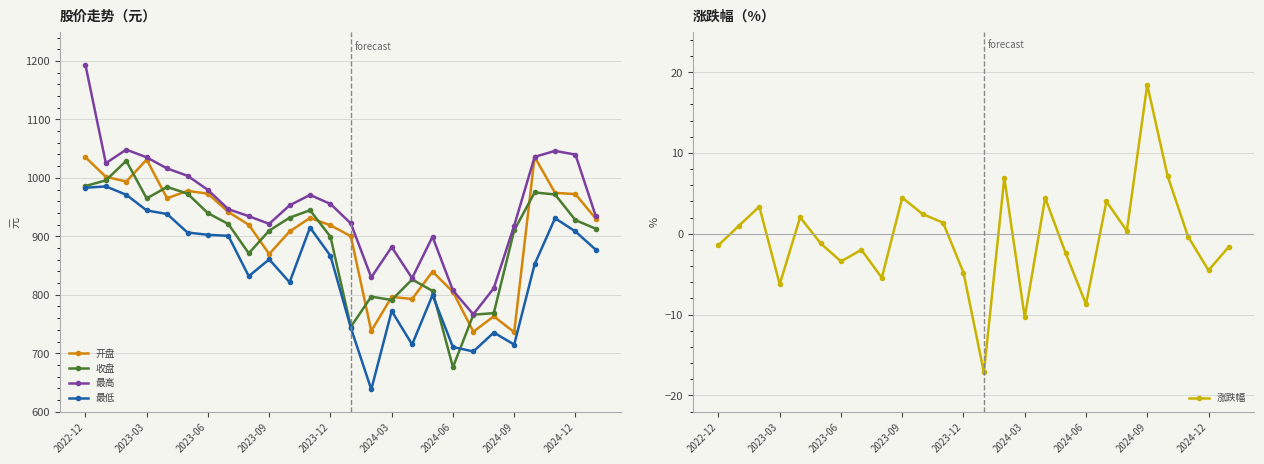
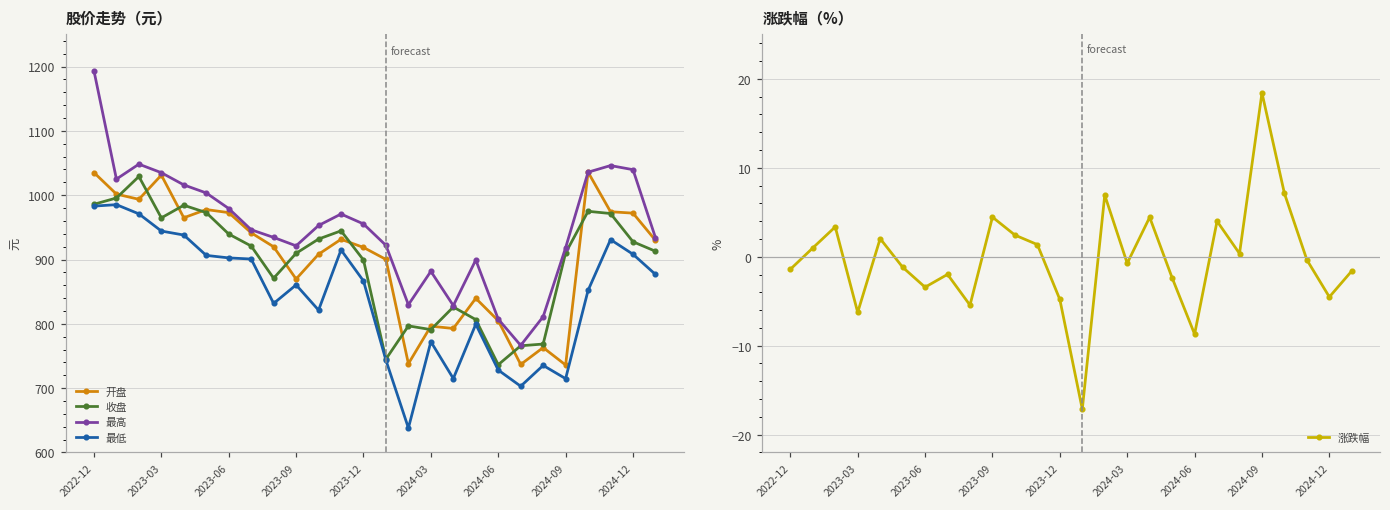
股价走势（元）, 收盘, 2024-06: 680 -> 740
股价走势（元）, 最低, 2024-06: 710 -> 730
涨跌幅（%）, 2024-03: -10 -> -1
